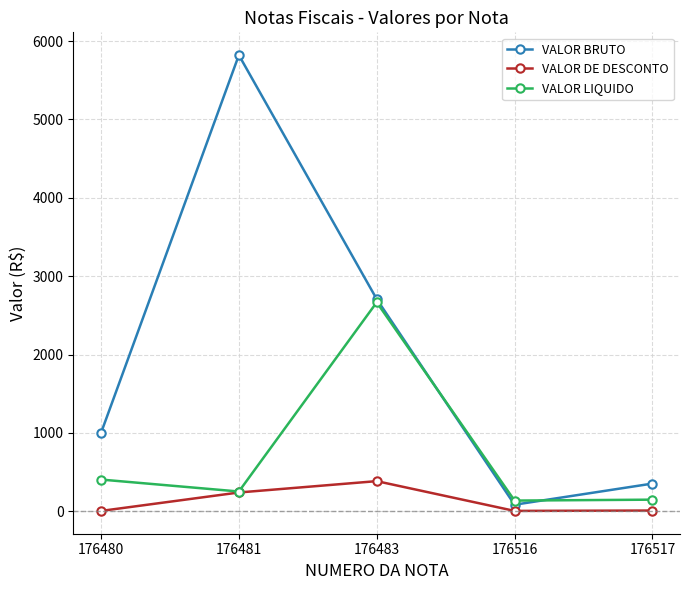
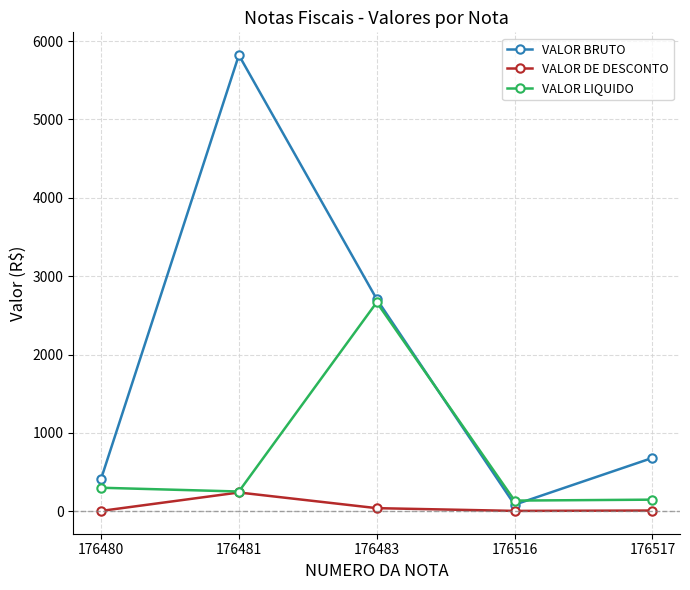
VALOR BRUTO, 176480: 1000 -> 400
VALOR LIQUIDO, 176480: 400 -> 300
VALOR DE DESCONTO, 176483: 400 -> 0
VALOR BRUTO, 176517: 400 -> 700
